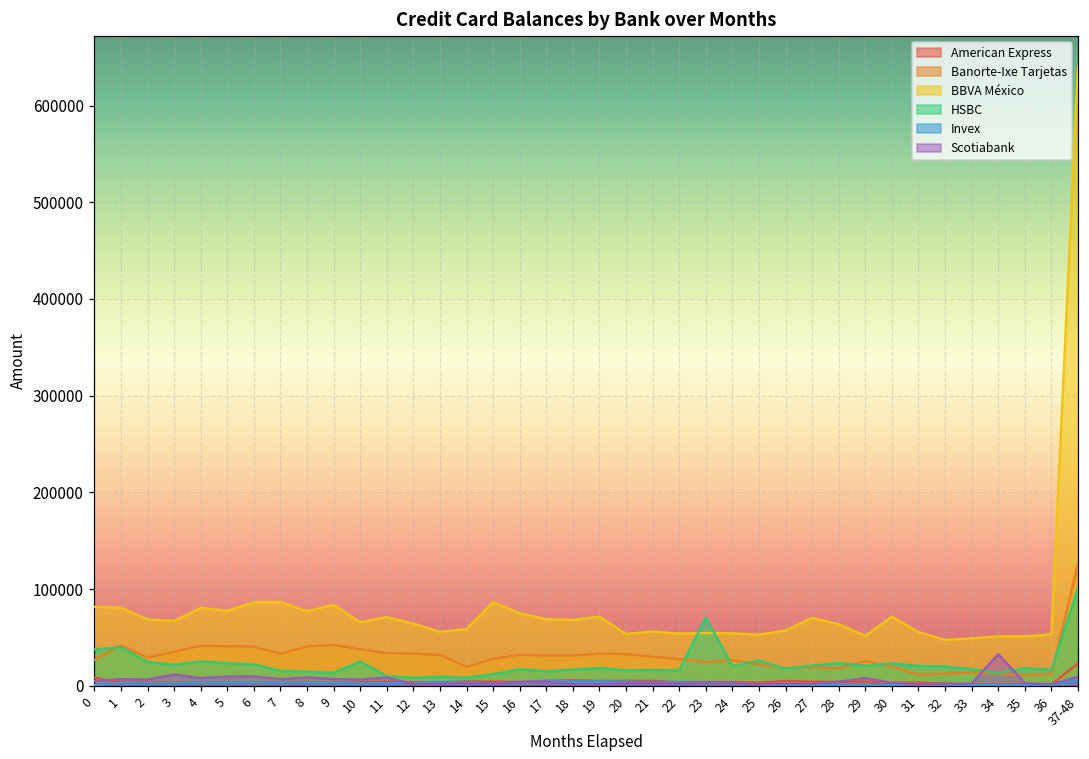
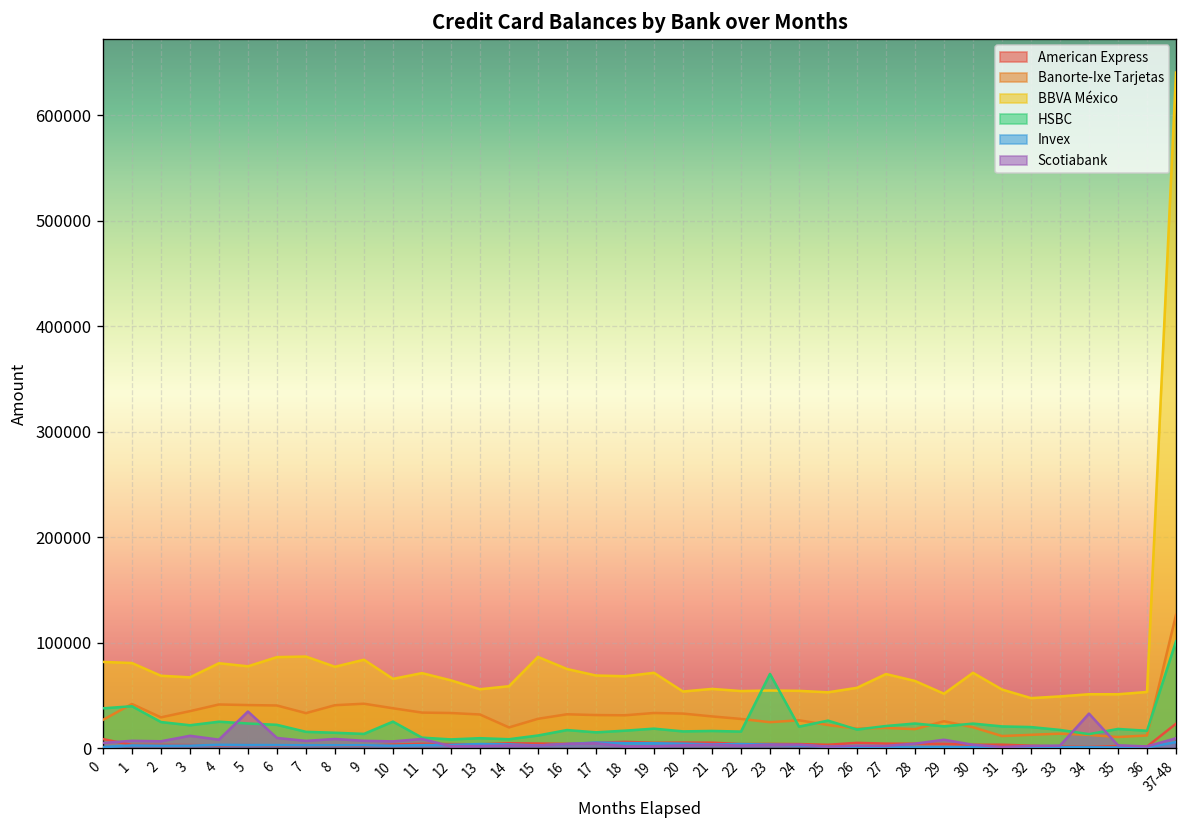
Scotiabank, 5: 10000 -> 30000
